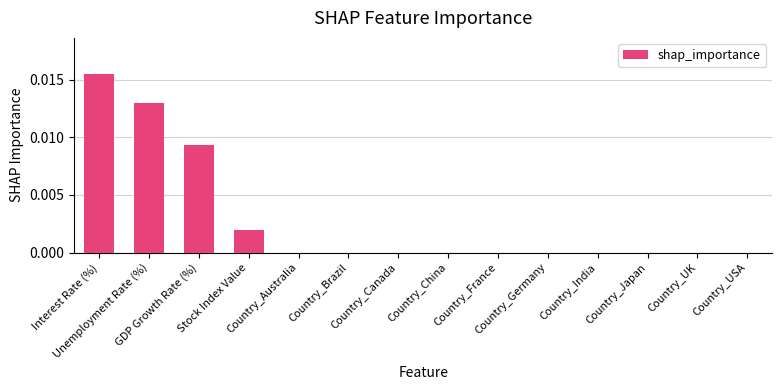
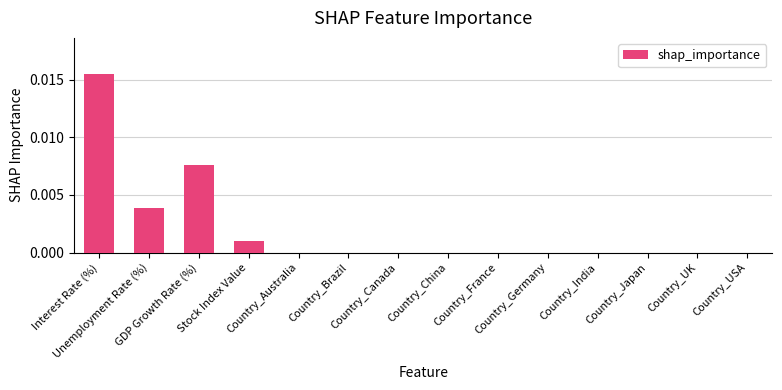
Unemployment Rate (%): 0.0130 -> 0.0038
GDP Growth Rate (%): 0.0093 -> 0.0076
Stock Index Value: 0.0020 -> 0.0010
